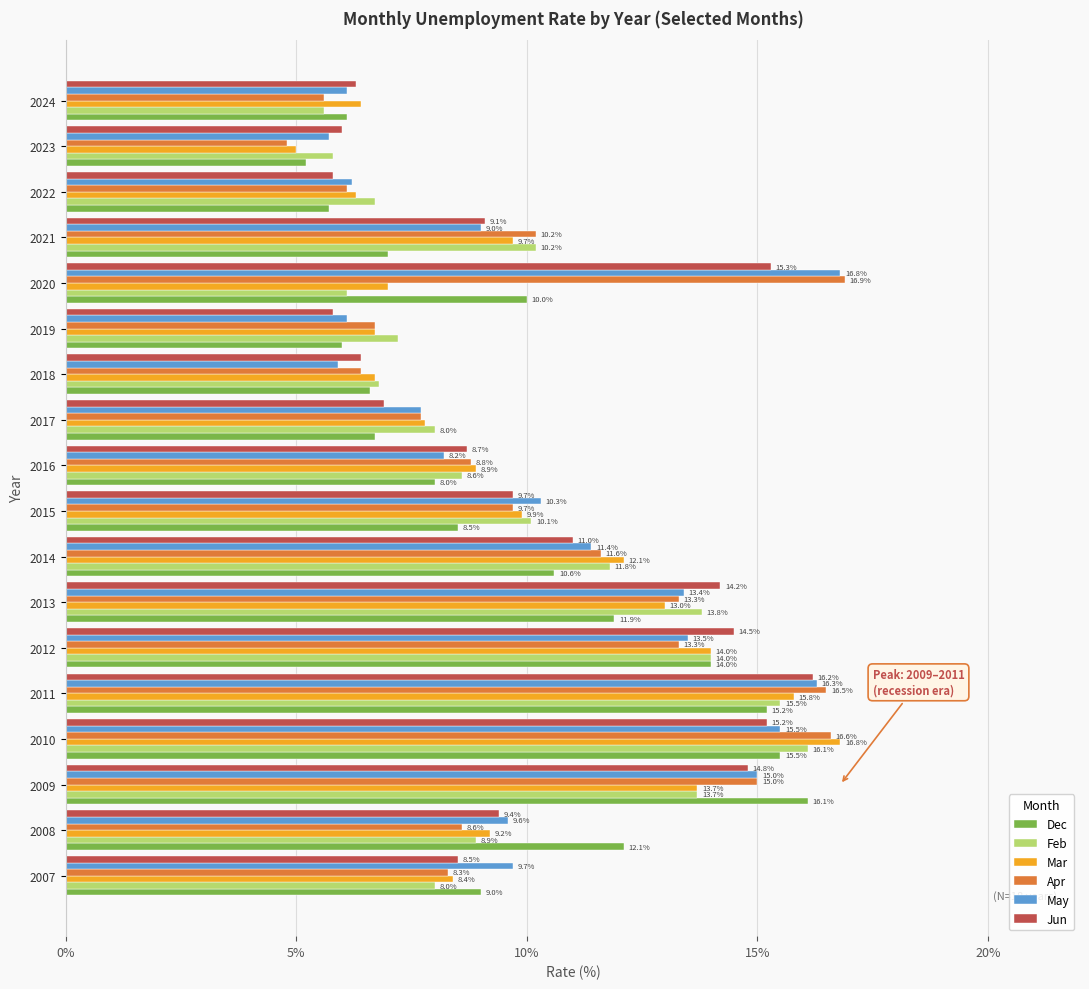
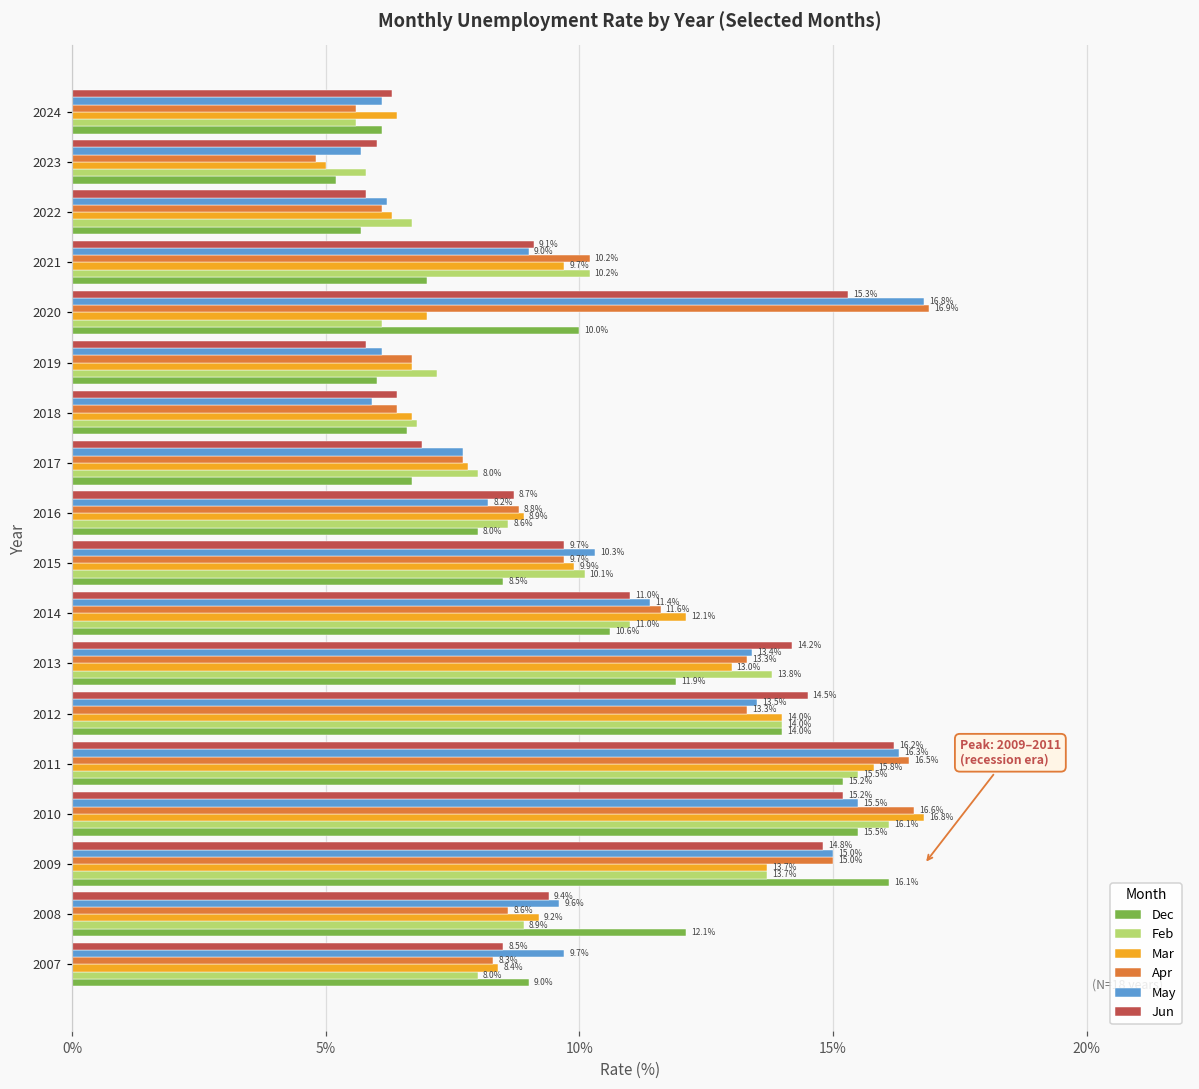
Feb, 2014: 11.8% -> 11.0%
